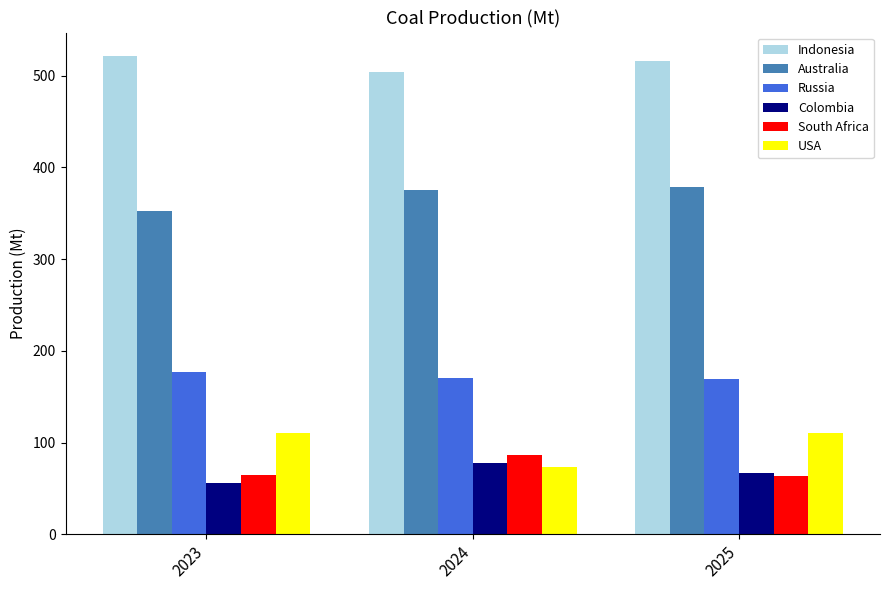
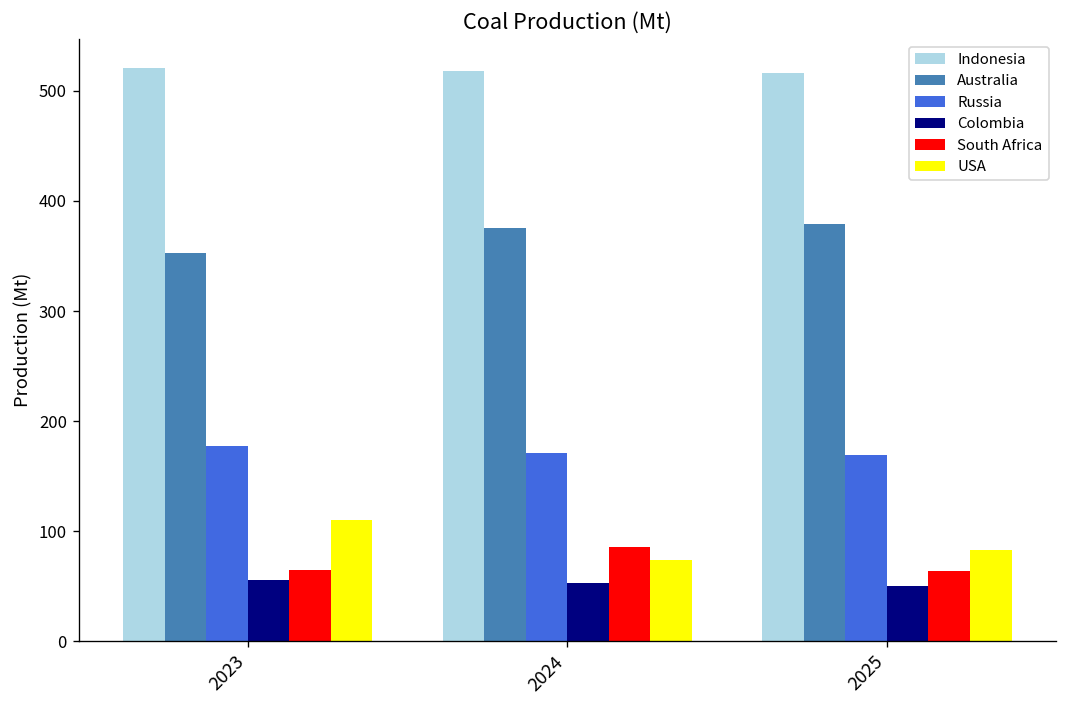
Indonesia, 2024: 500 -> 520
Colombia, 2024: 80 -> 50
Colombia, 2025: 70 -> 50
USA, 2025: 110 -> 80
